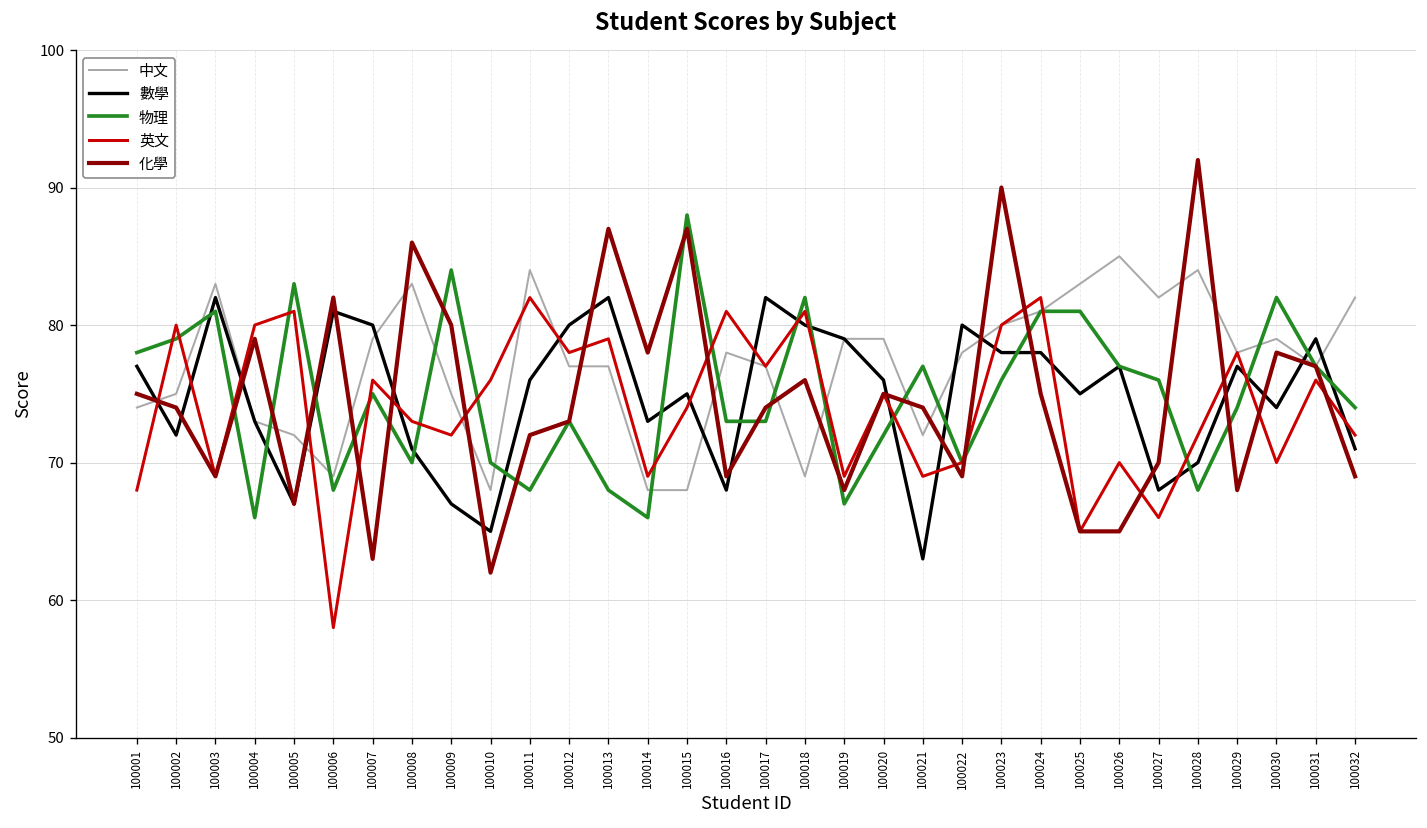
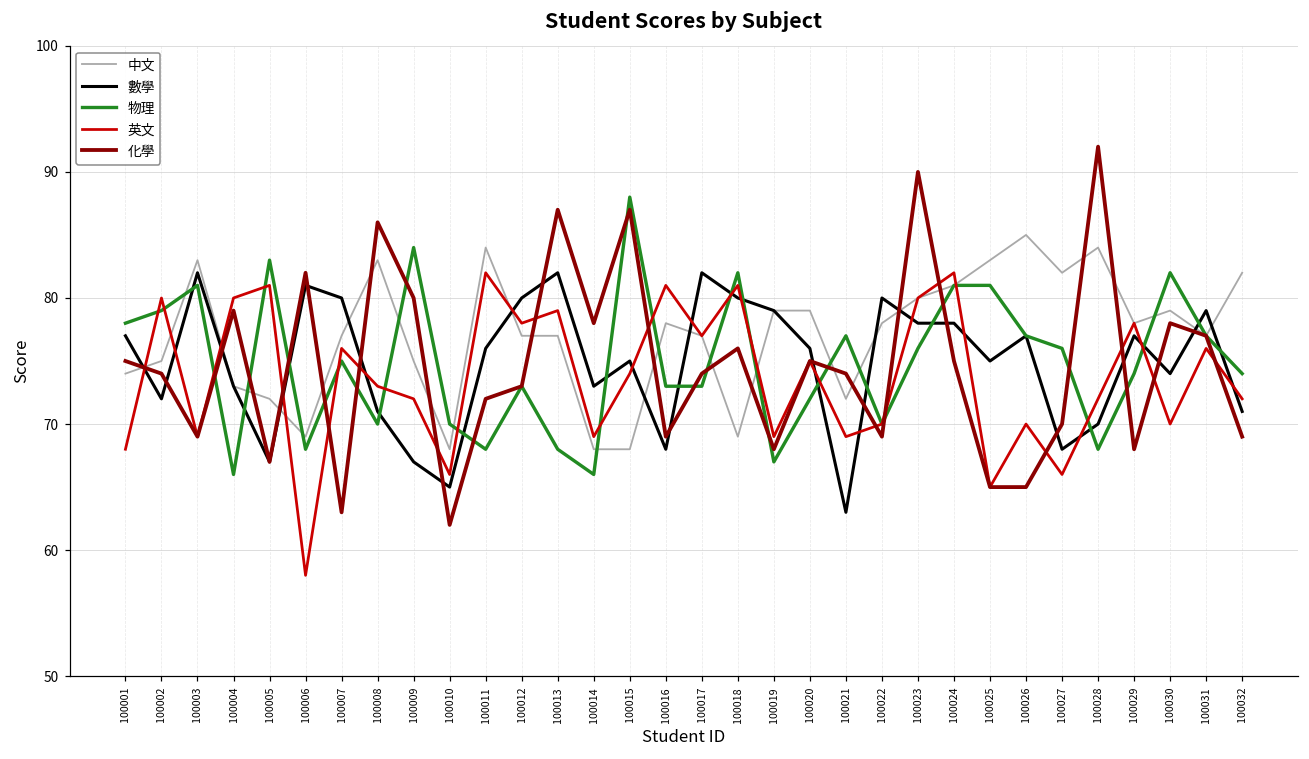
中文, 100007: 79 -> 77
英文, 100010: 76 -> 66
